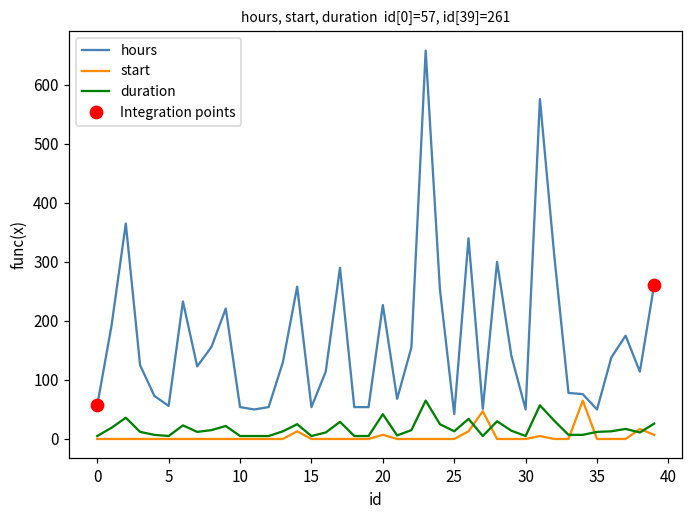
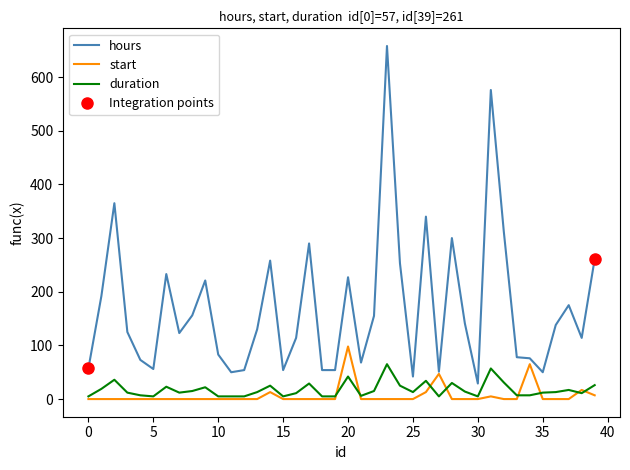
hours, 10: 50 -> 80
start, 20: 10 -> 100
hours, 30: 50 -> 30
